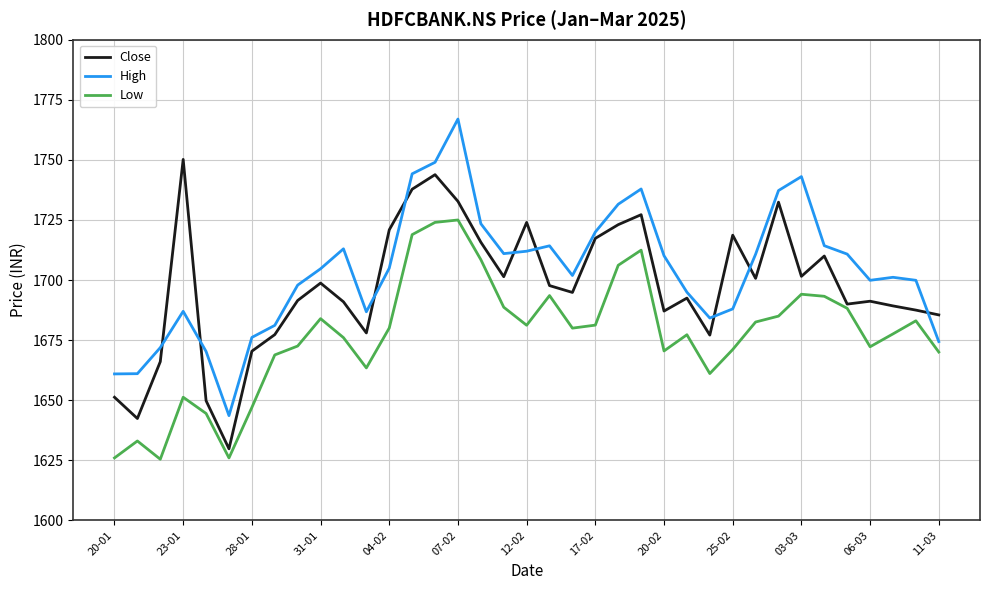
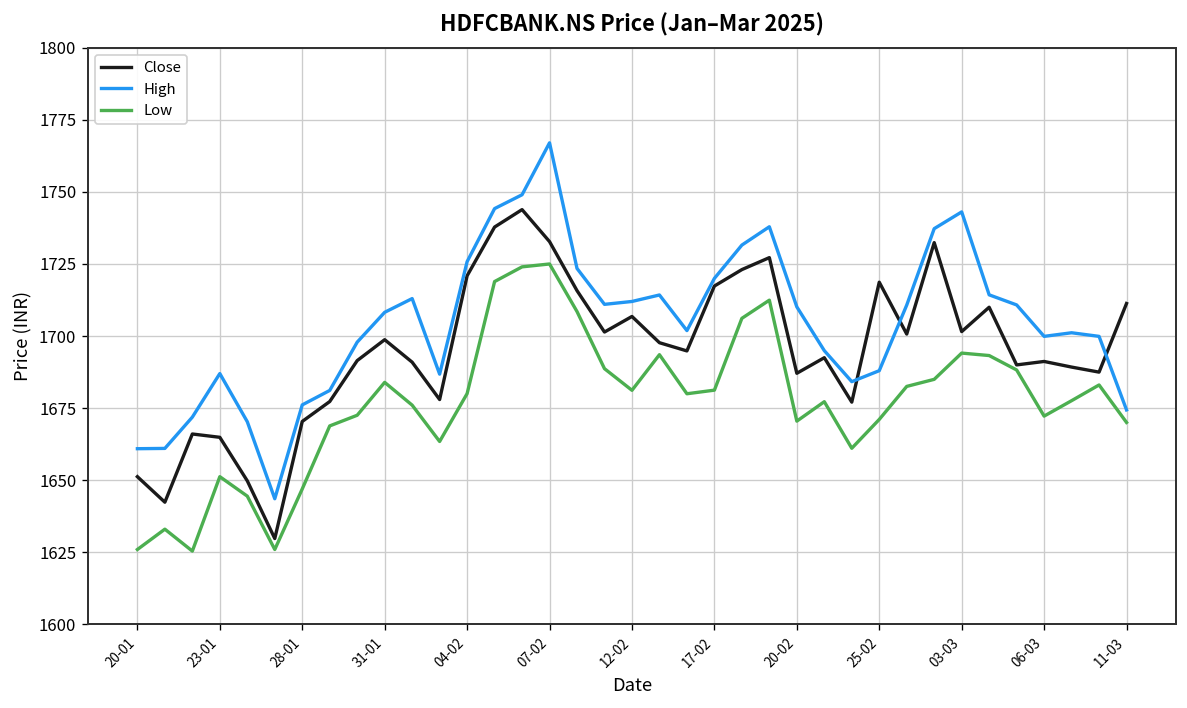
Close, 23-01: 1750 -> 1665
High, 31-01: 1705 -> 1708
High, 04-02: 1705 -> 1726
Close, 12-02: 1724 -> 1707
Close, 11-03: 1686 -> 1711
